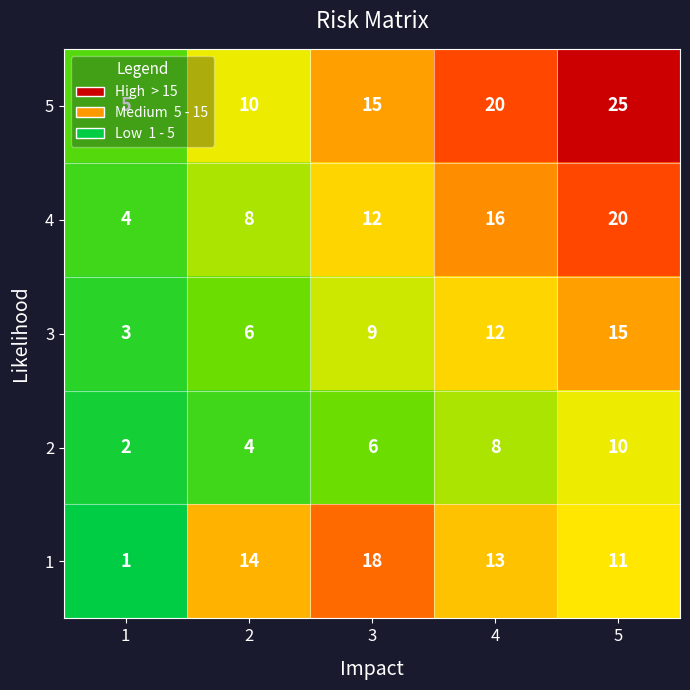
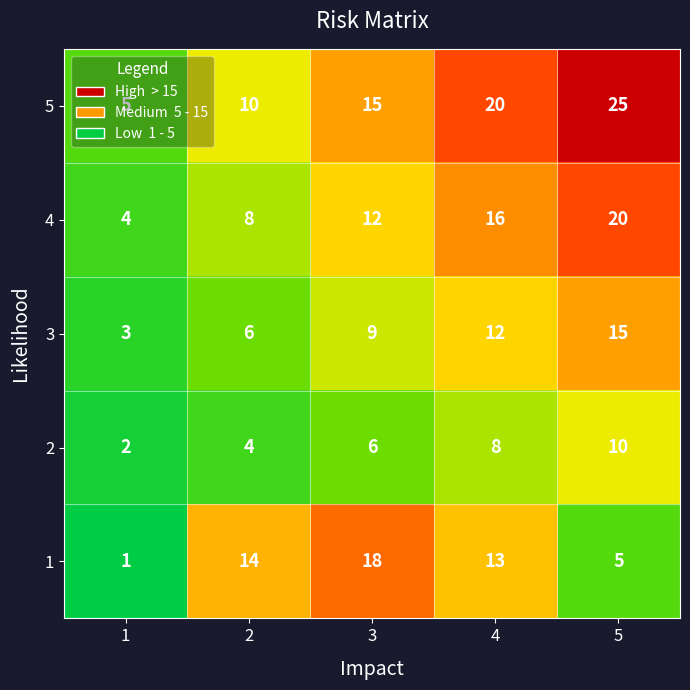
1, 5: 11 -> 5
